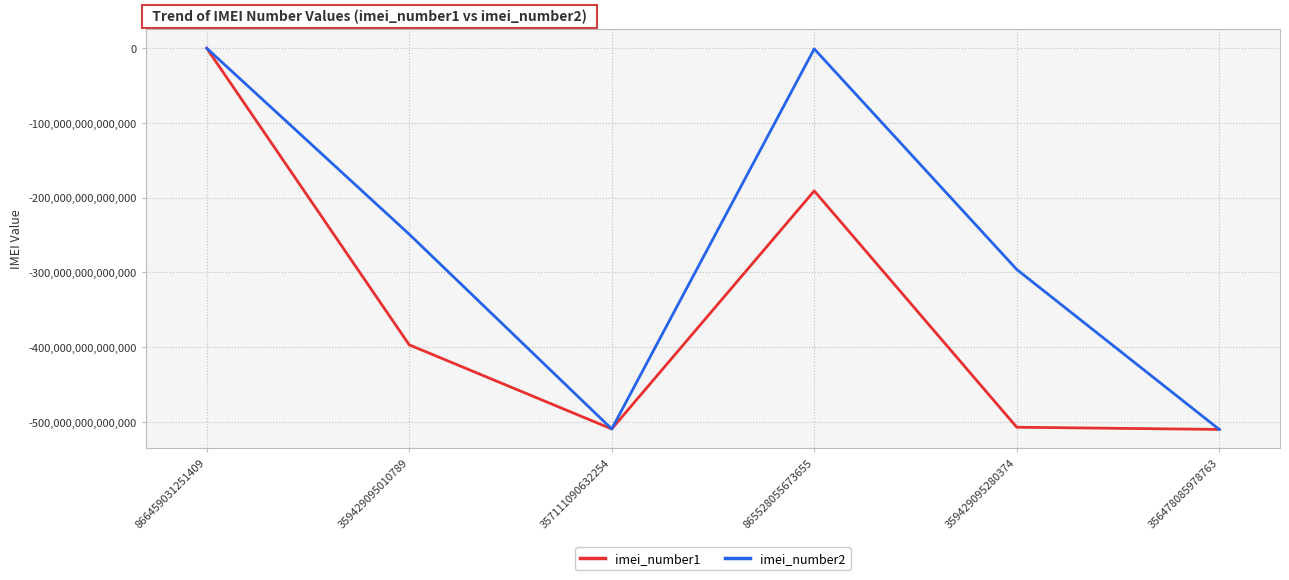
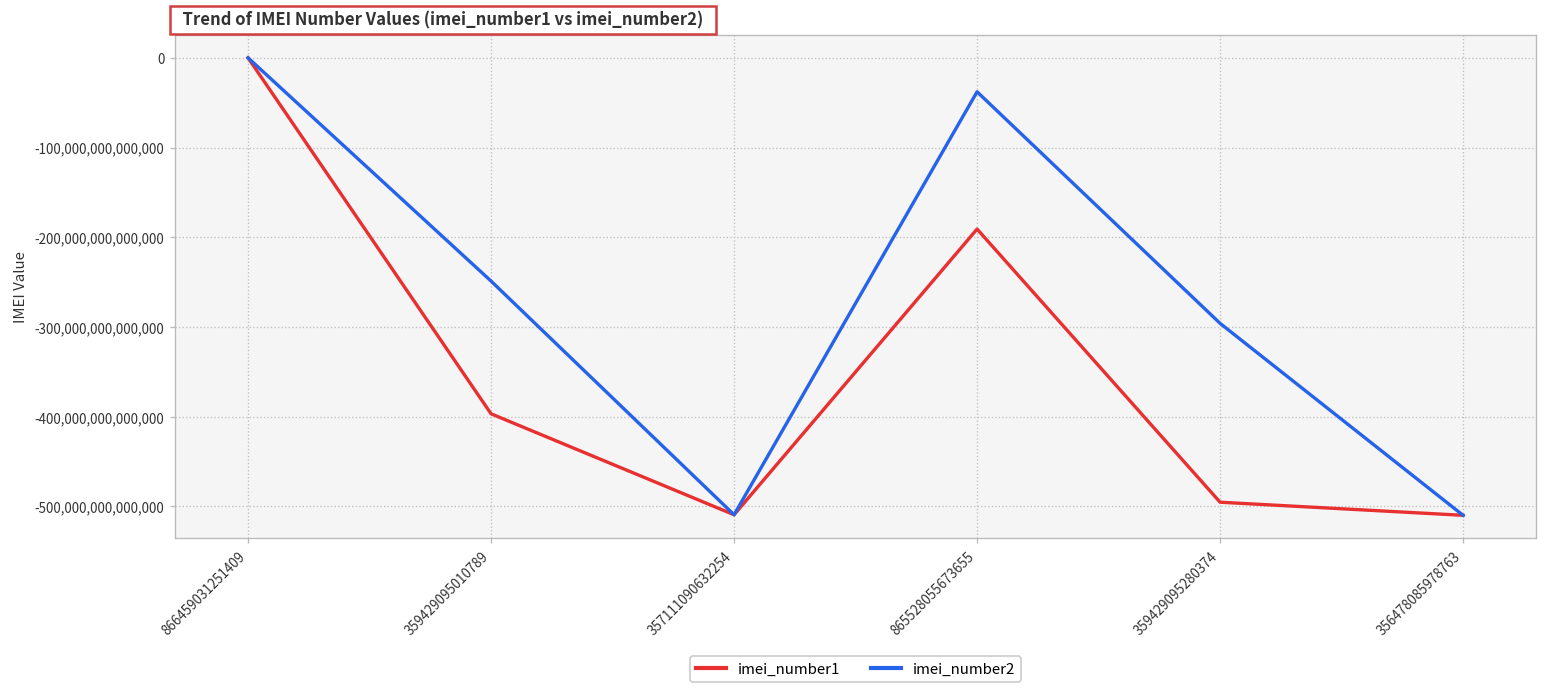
imei_number2, 865528055673655: 0 -> -40,000,000,000,000
imei_number1, 359429095280374: -510,000,000,000,000 -> -500,000,000,000,000
